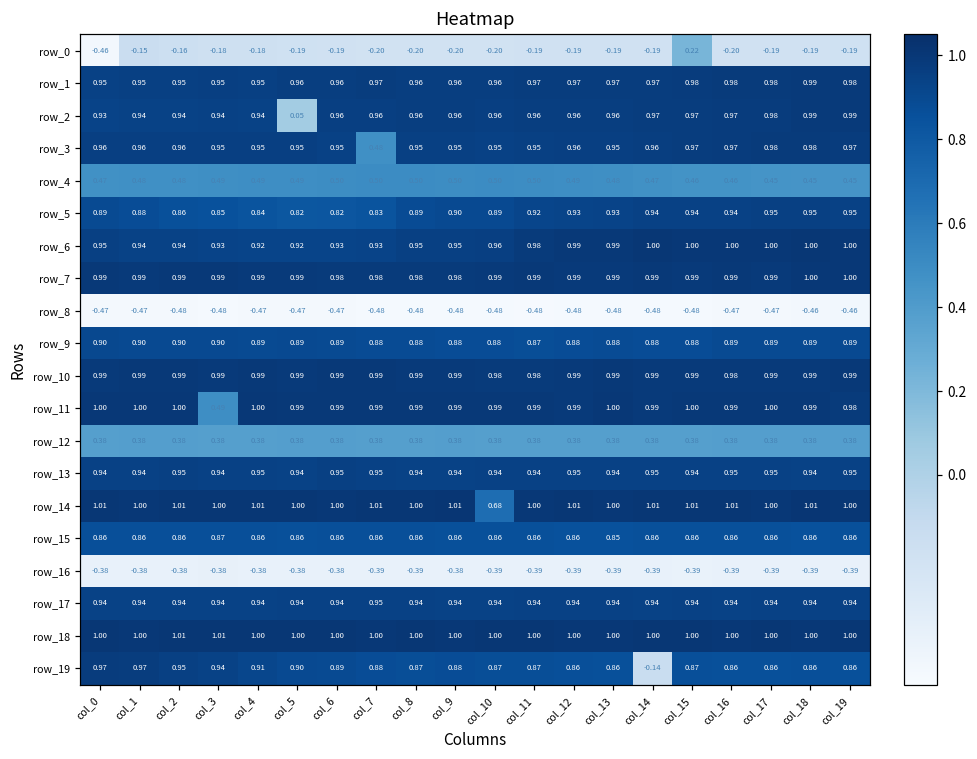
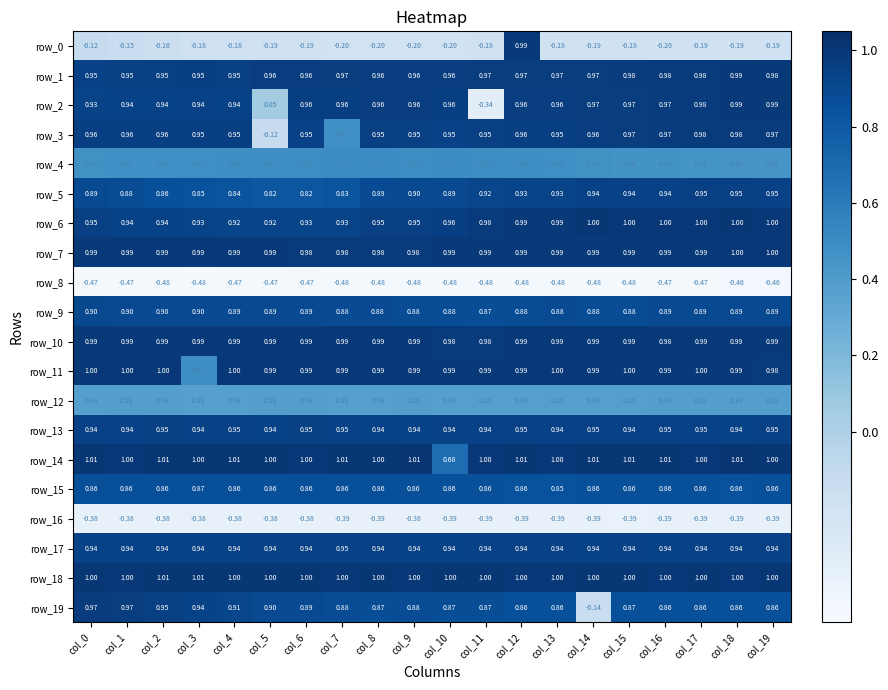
row_0, col_0: -0.46 -> -0.12
row_0, col_12: -0.19 -> 0.99
row_0, col_15: 0.22 -> -0.19
row_2, col_11: 0.96 -> -0.34
row_3, col_5: 0.95 -> -0.12
